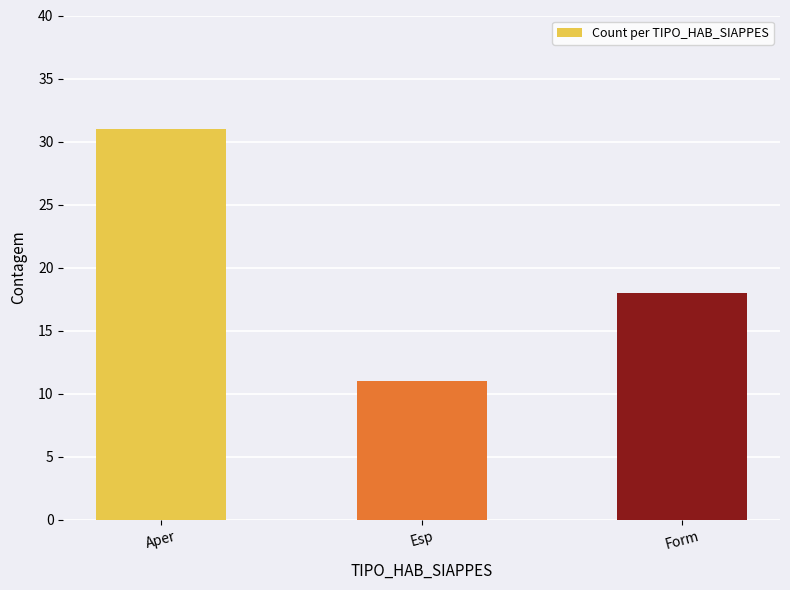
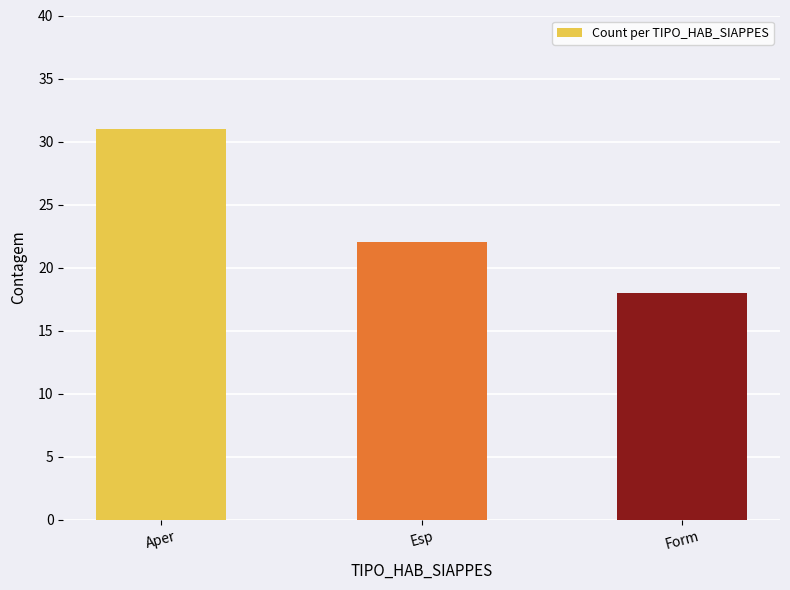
Esp: 11 -> 22
